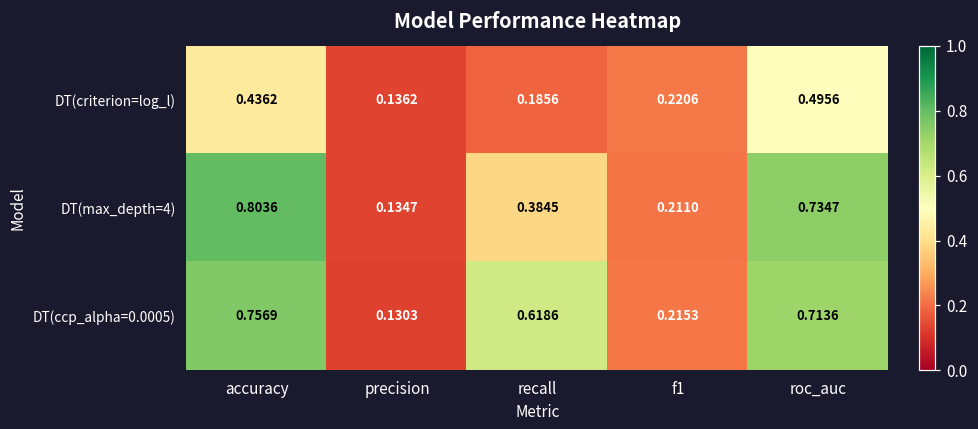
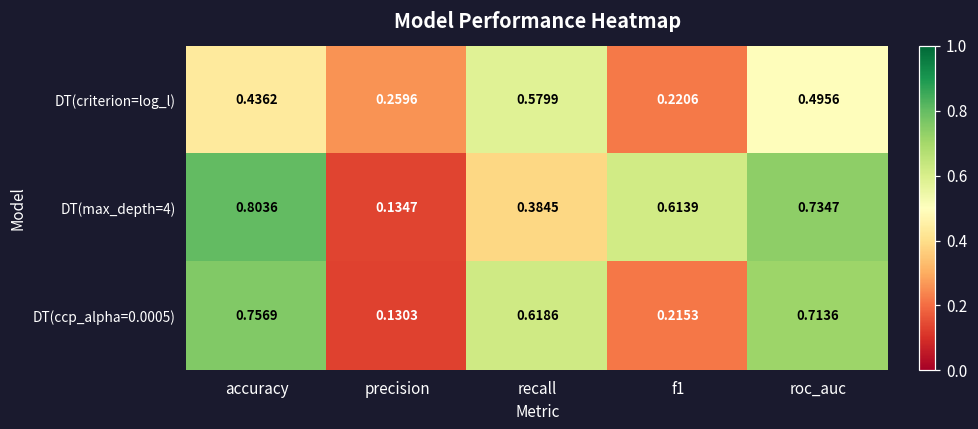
DT(criterion=log_l), precision: 0.1362 -> 0.2596
DT(criterion=log_l), recall: 0.1856 -> 0.5799
DT(max_depth=4), f1: 0.2110 -> 0.6139
